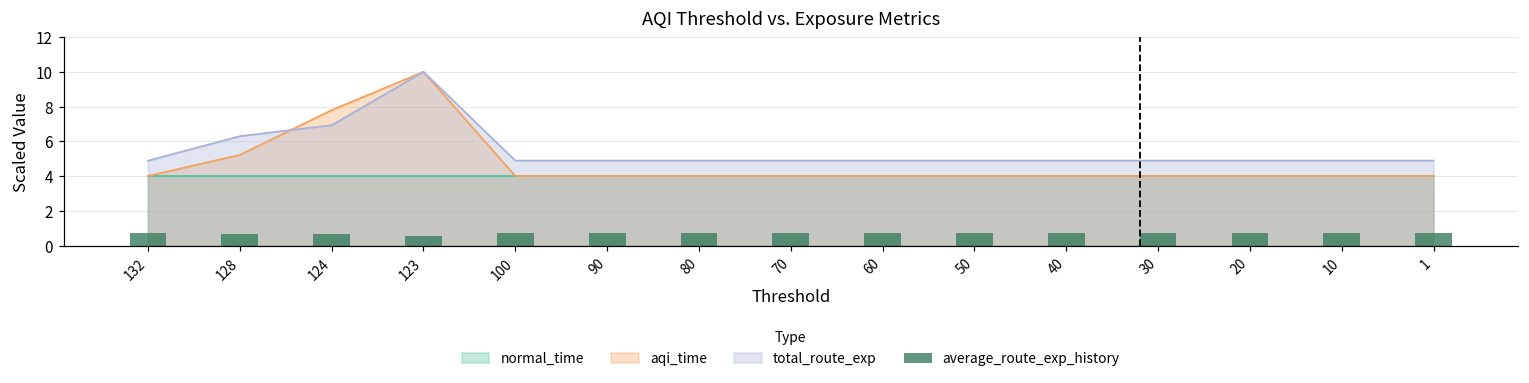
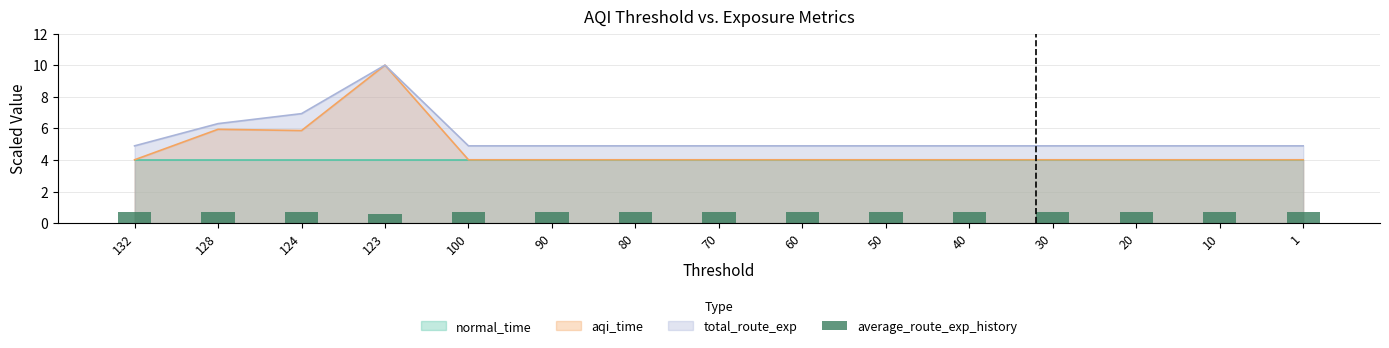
aqi_time, 128: 5.2 -> 5.9
aqi_time, 124: 7.8 -> 5.9
